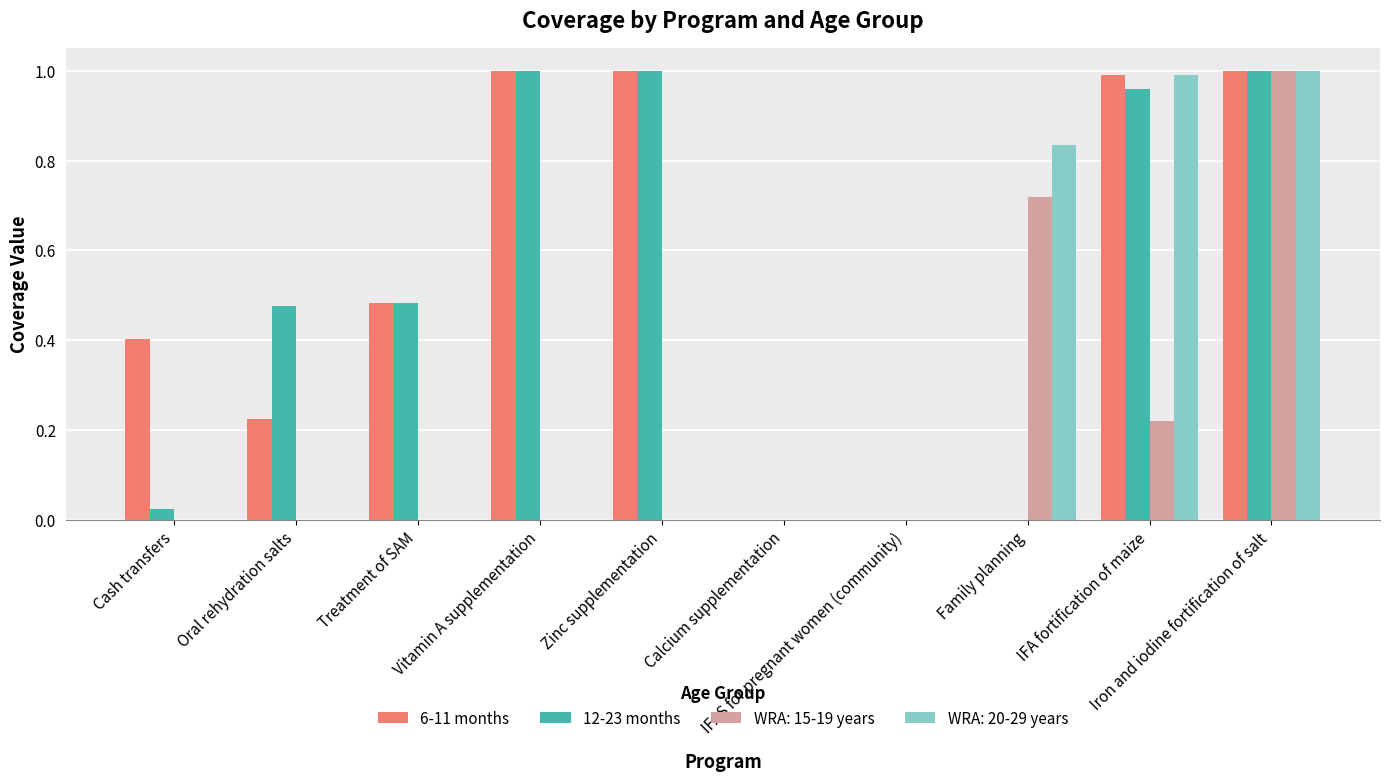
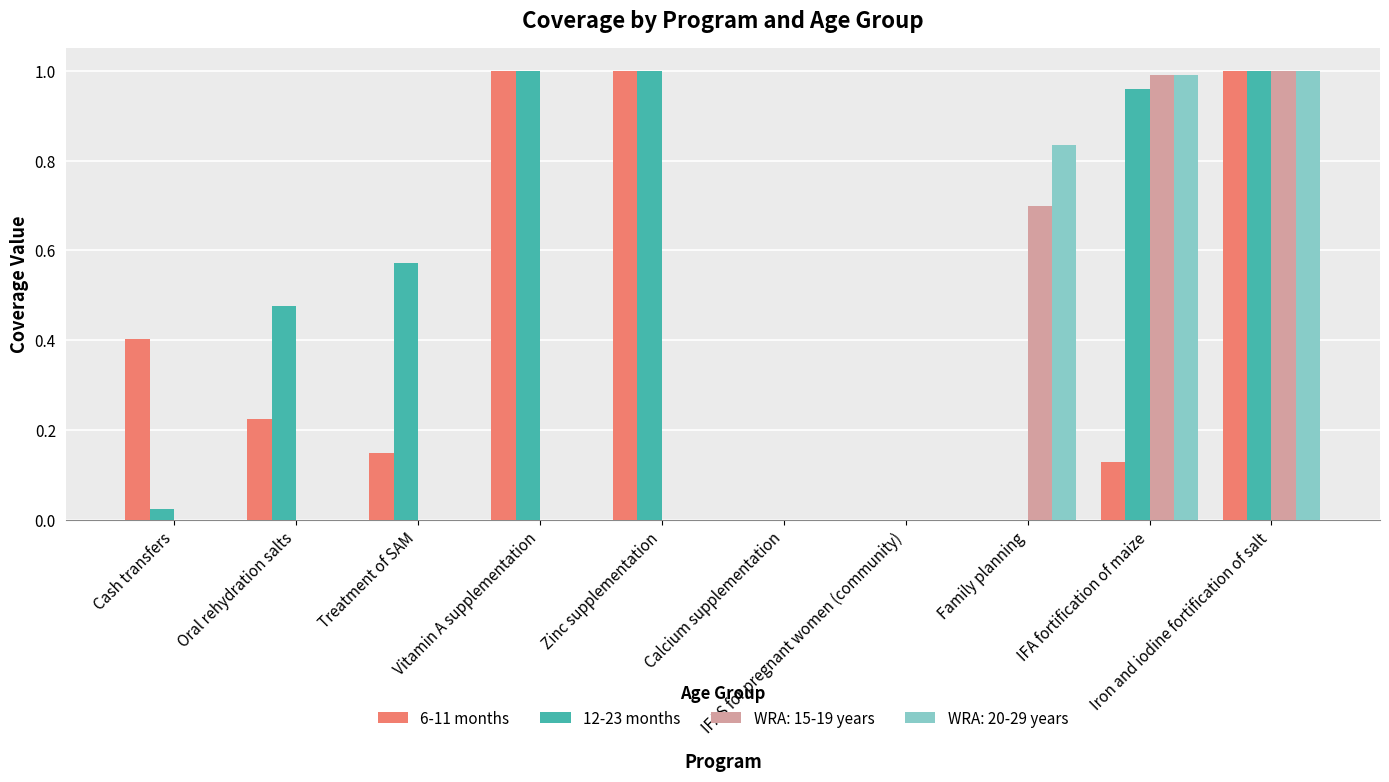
6-11 months, Treatment of SAM: 0.48 -> 0.15
12-23 months, Treatment of SAM: 0.48 -> 0.57
WRA: 15-19 years, Family planning: 0.72 -> 0.70
6-11 months, IFA fortification of maize: 0.99 -> 0.13
WRA: 15-19 years, IFA fortification of maize: 0.22 -> 0.99
